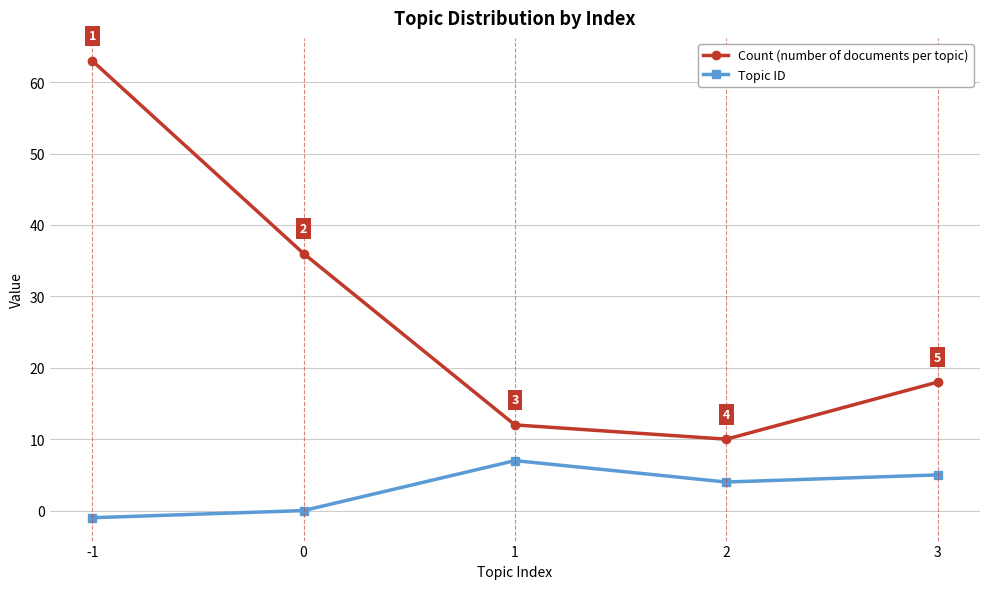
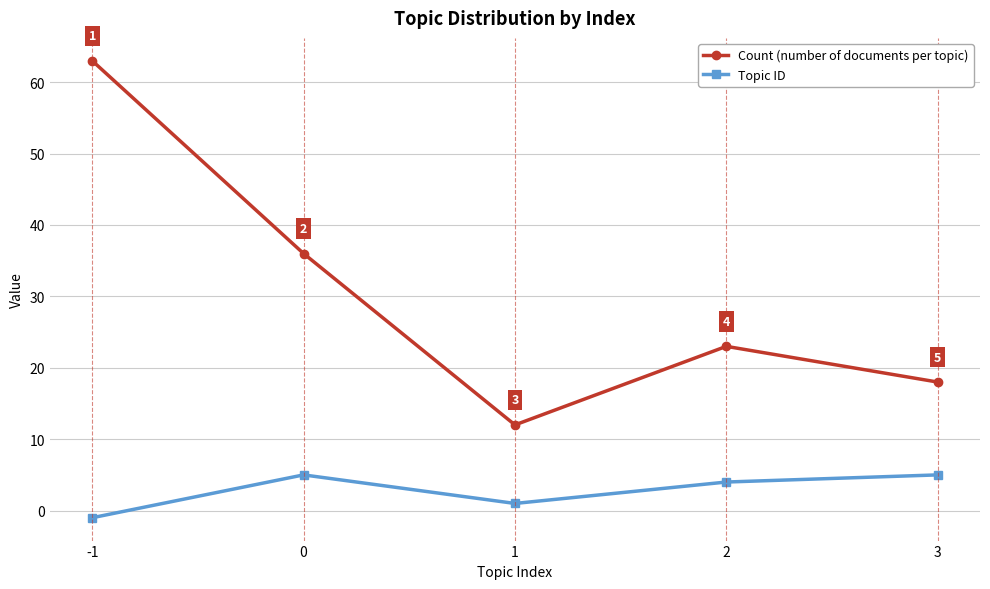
Topic ID, 0: 0 -> 5
Topic ID, 1: 7 -> 1
Count (number of documents per topic), 2: 10 -> 23
